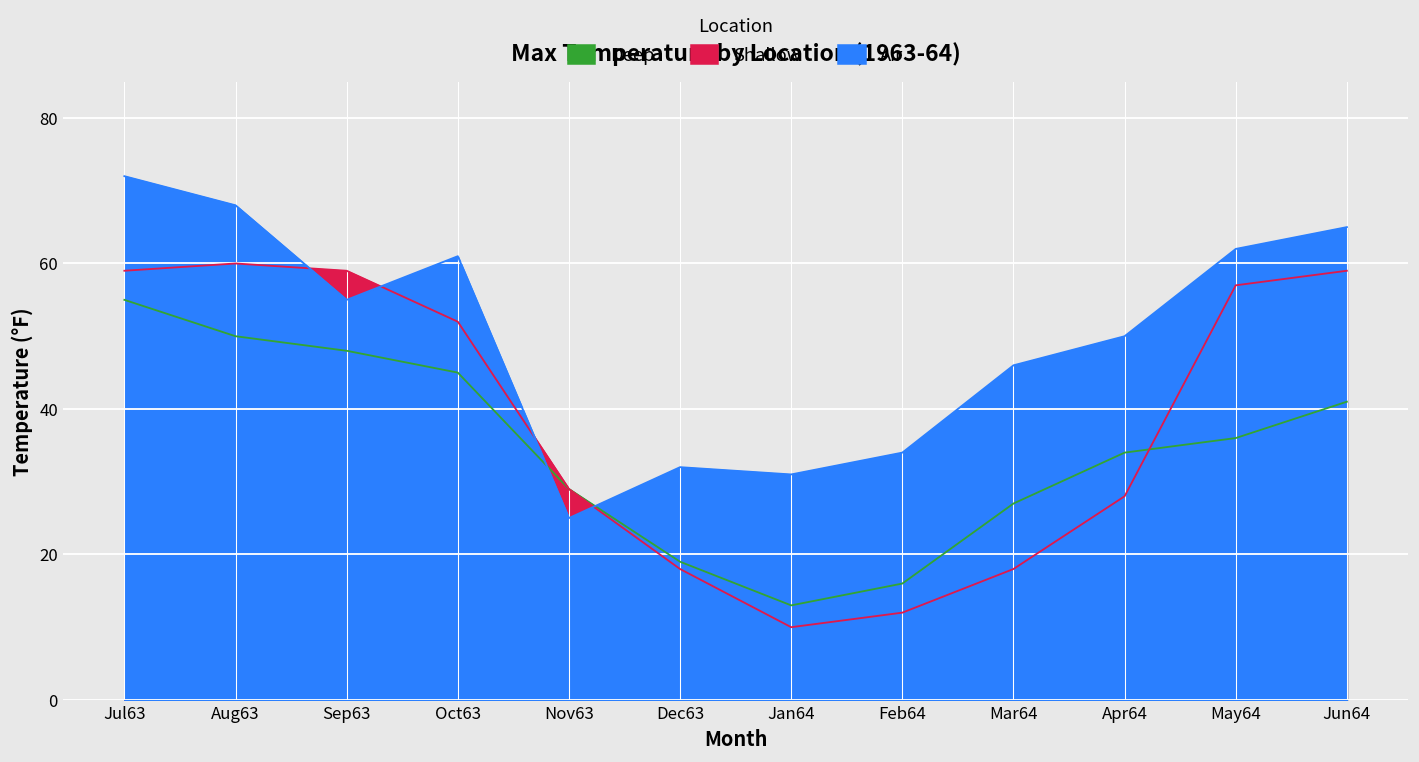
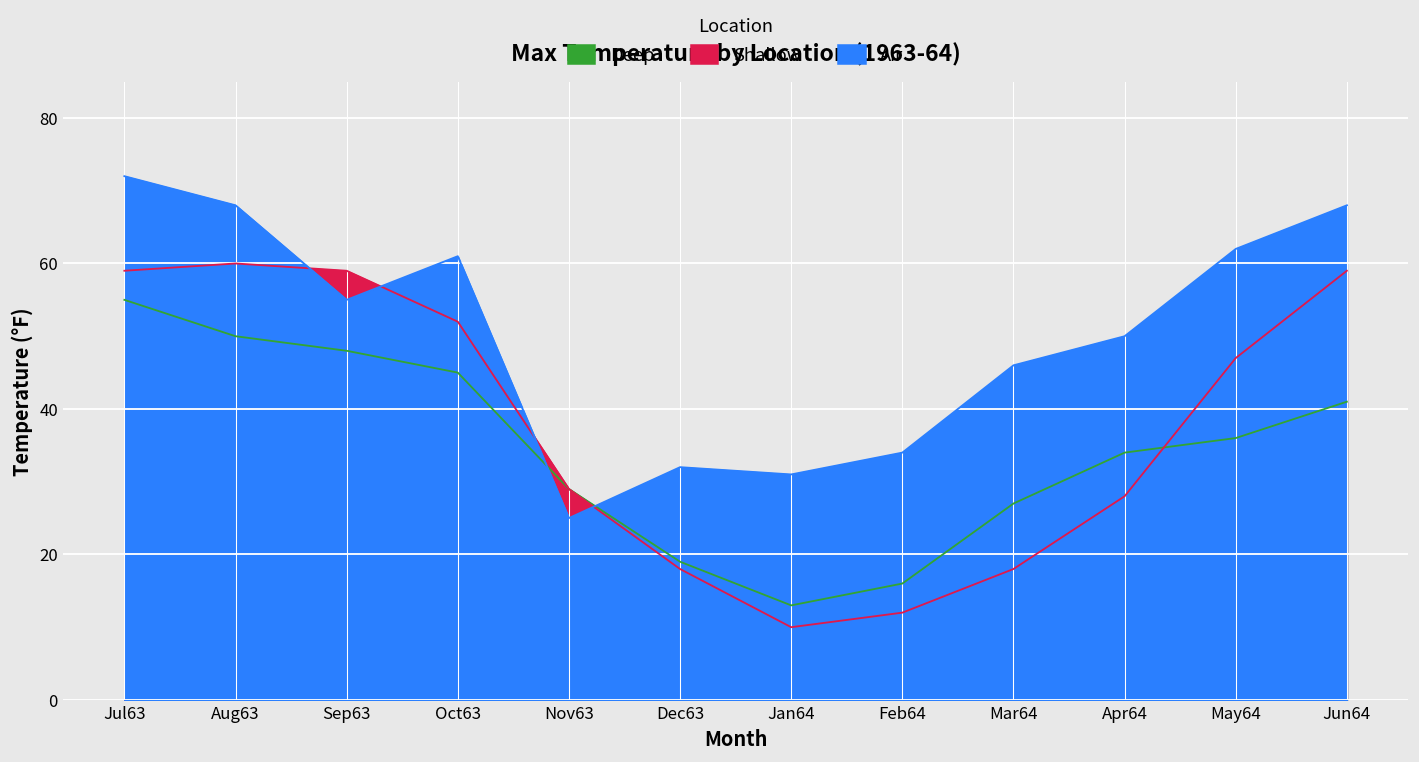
Shallow, May64: 57 -> 47
Air, Jun64: 65 -> 68
